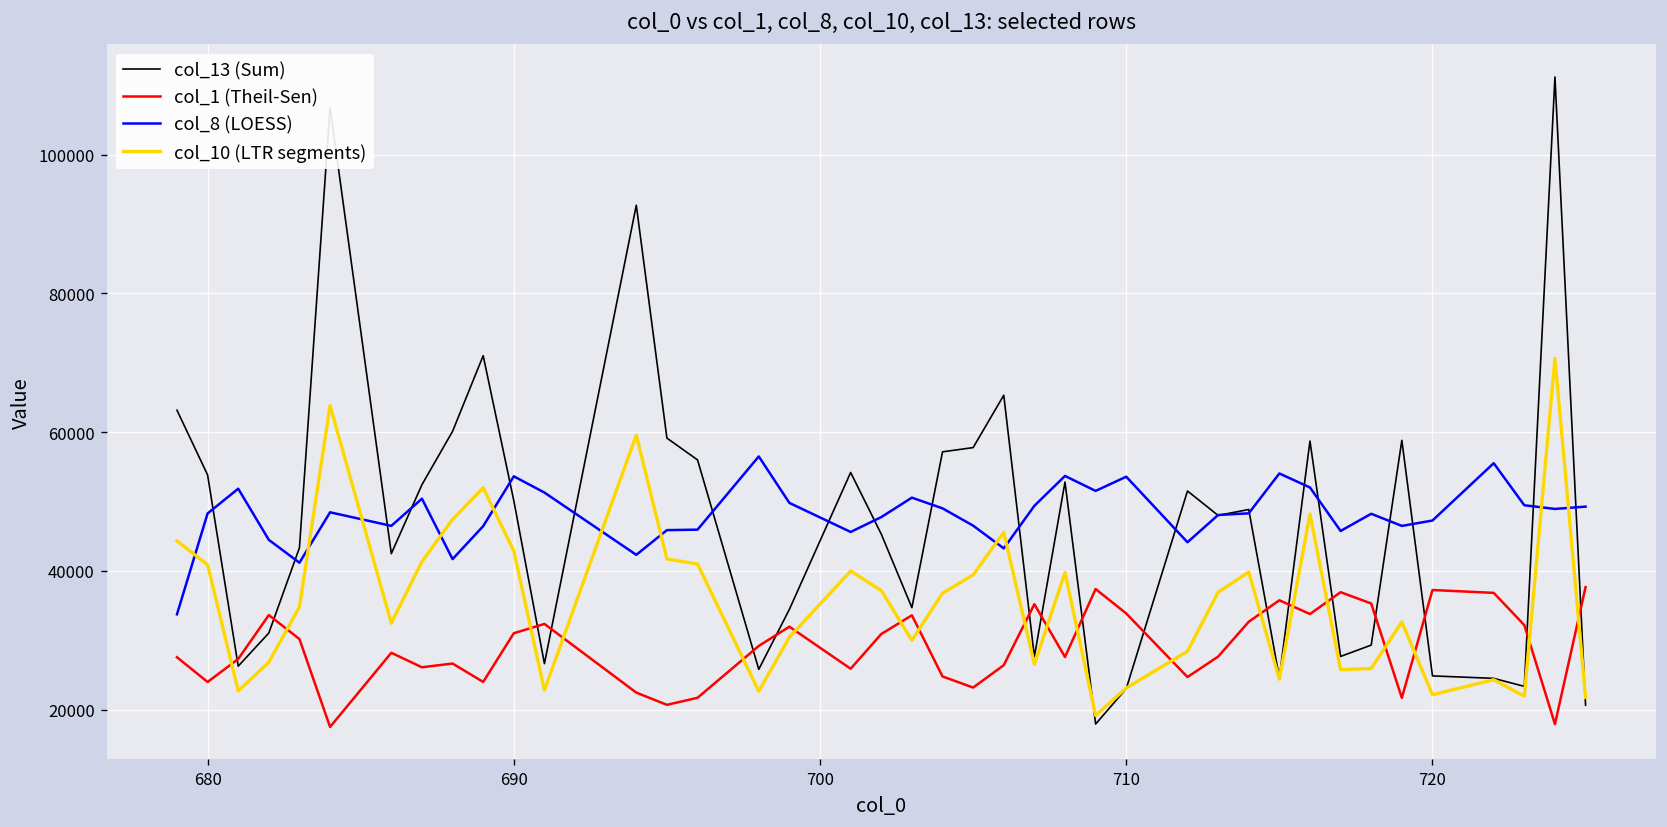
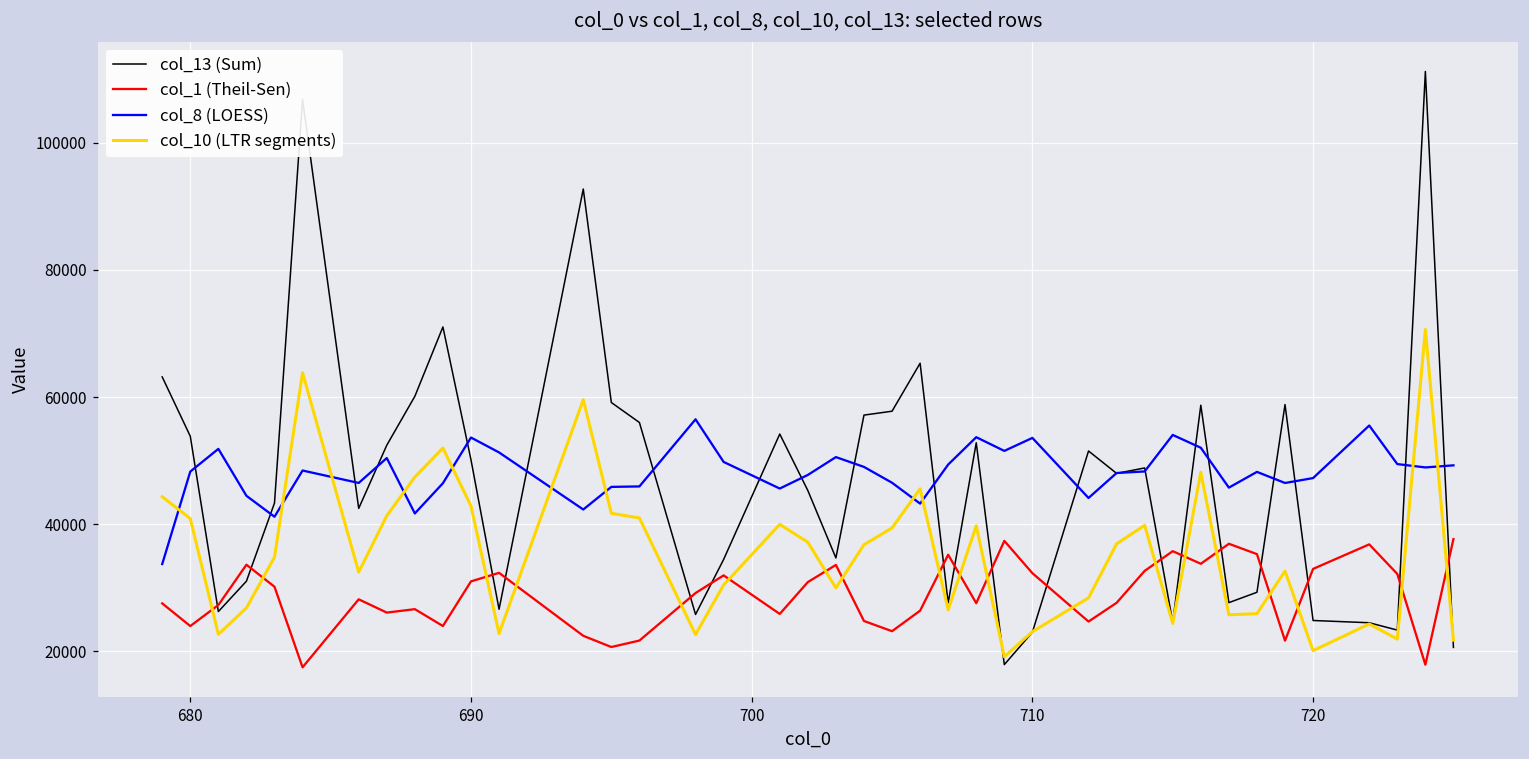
col_1 (Theil-Sen), 710: 34000 -> 32000
col_1 (Theil-Sen), 720: 37000 -> 33000
col_10 (LTR segments), 720: 22000 -> 20000
